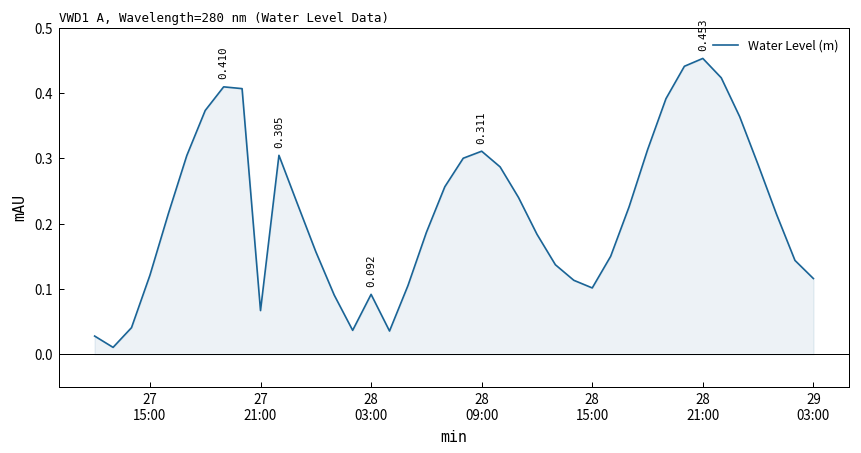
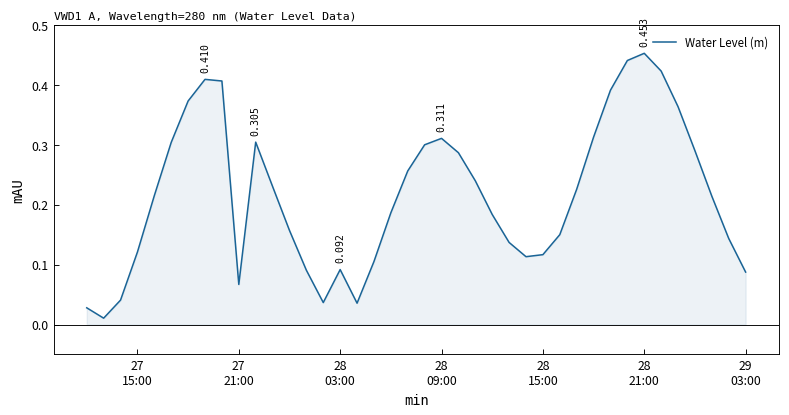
28 15:00: 0.10 -> 0.12
29 03:00: 0.12 -> 0.09
